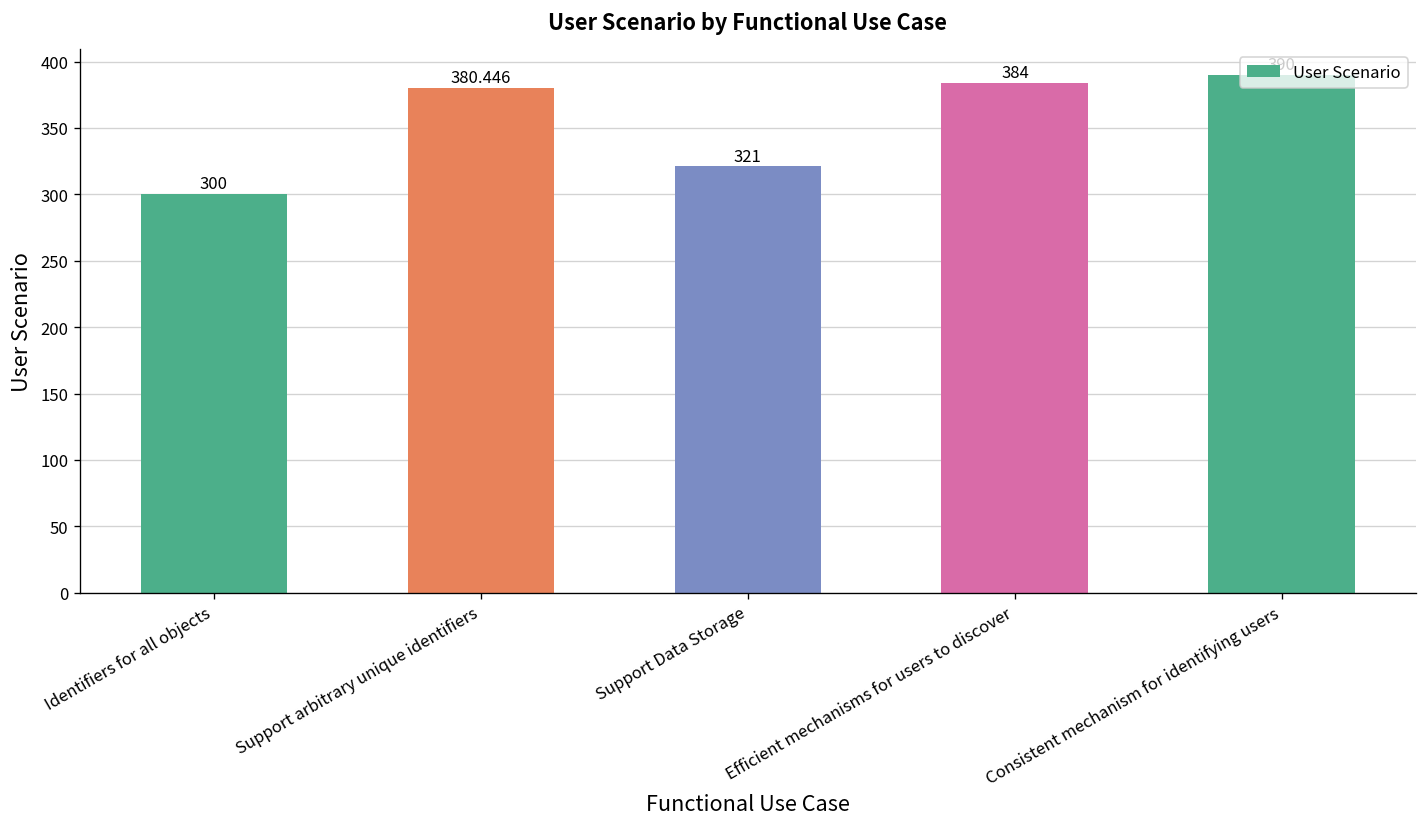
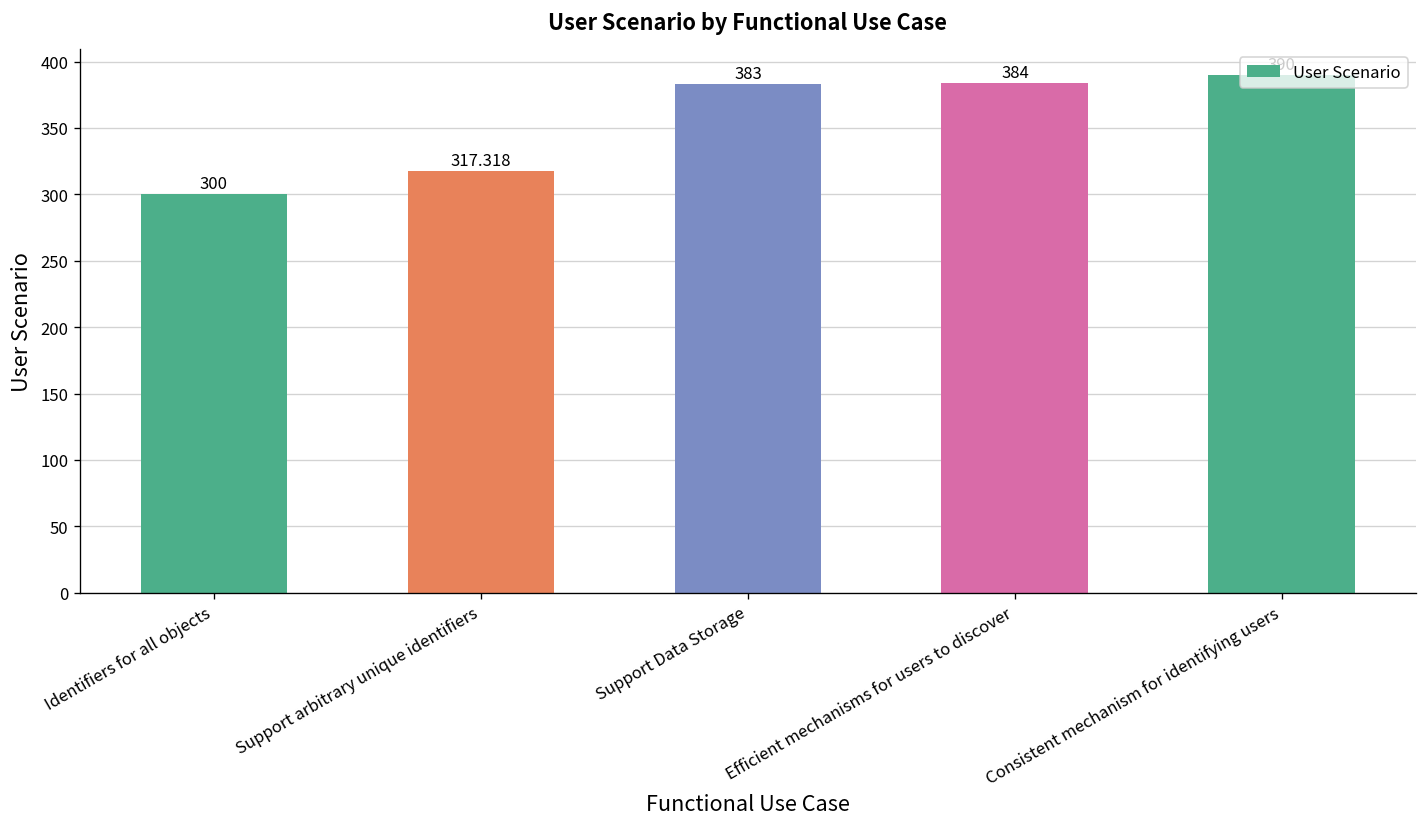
Support arbitrary unique identifiers: 380.446 -> 317.318
Support Data Storage: 321 -> 383
